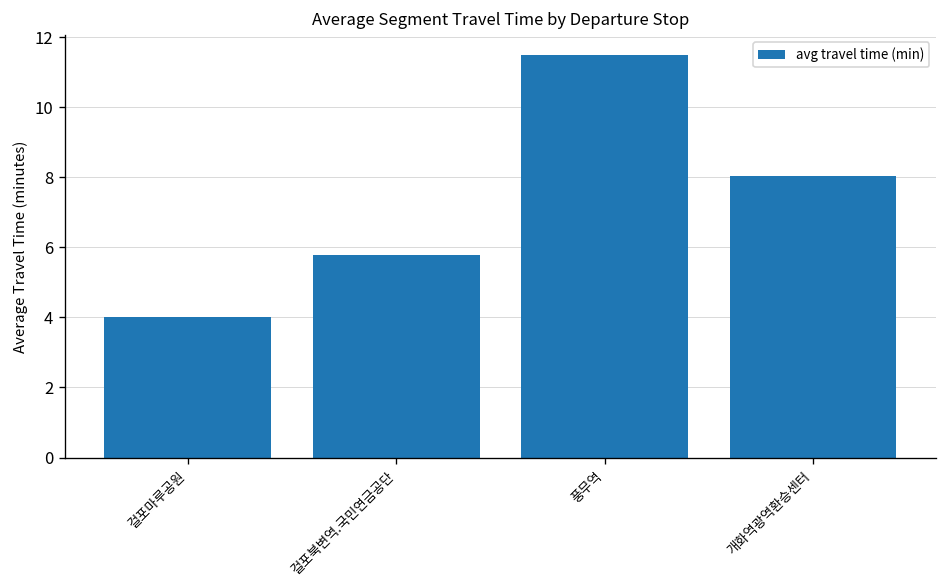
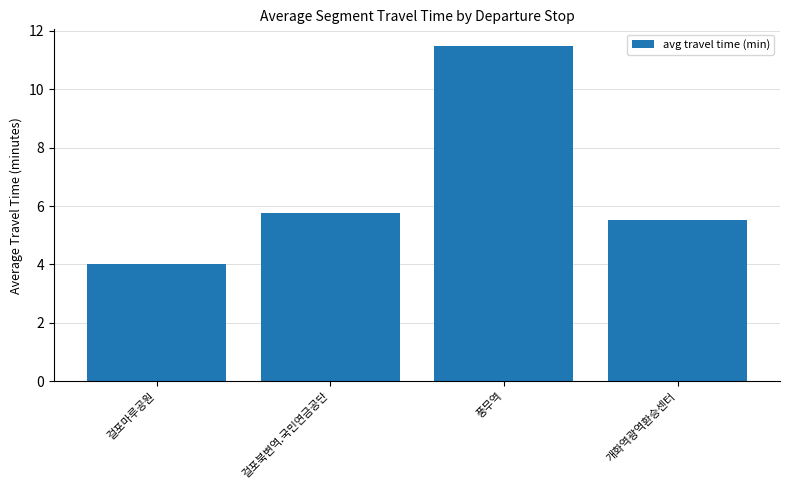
개화역광역환승센터: 8.0 -> 5.5
